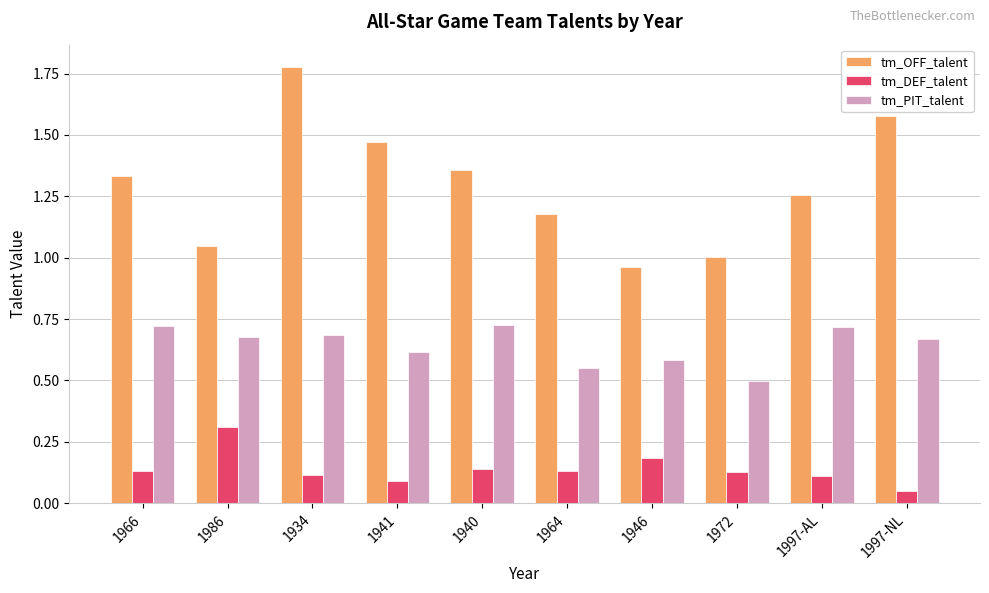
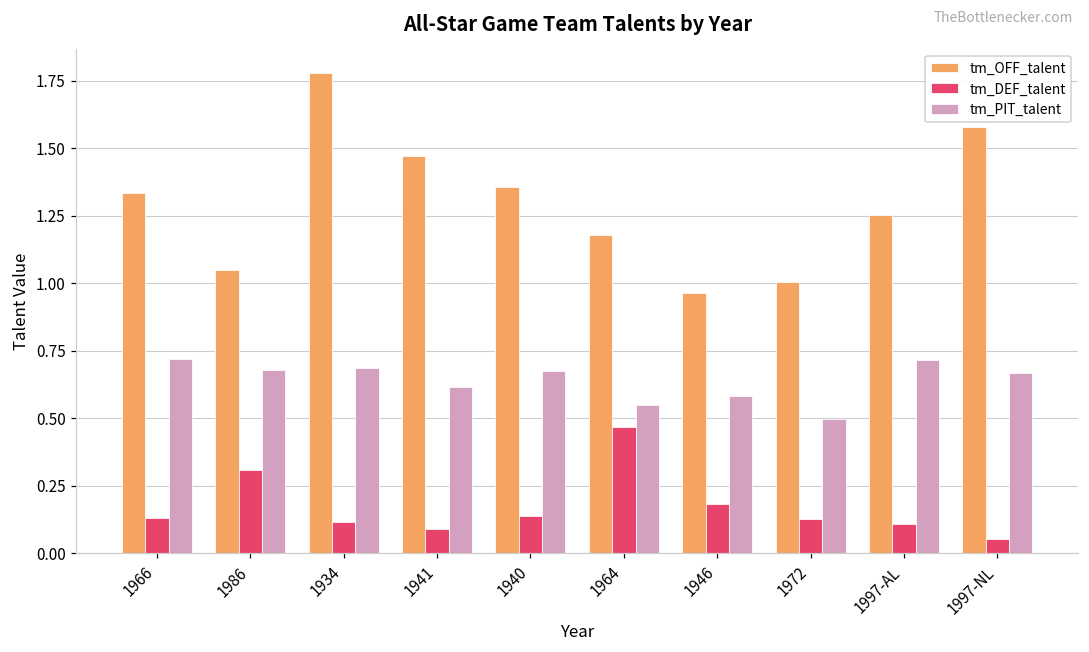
tm_PIT_talent, 1940: 0.73 -> 0.67
tm_DEF_talent, 1964: 0.13 -> 0.47
